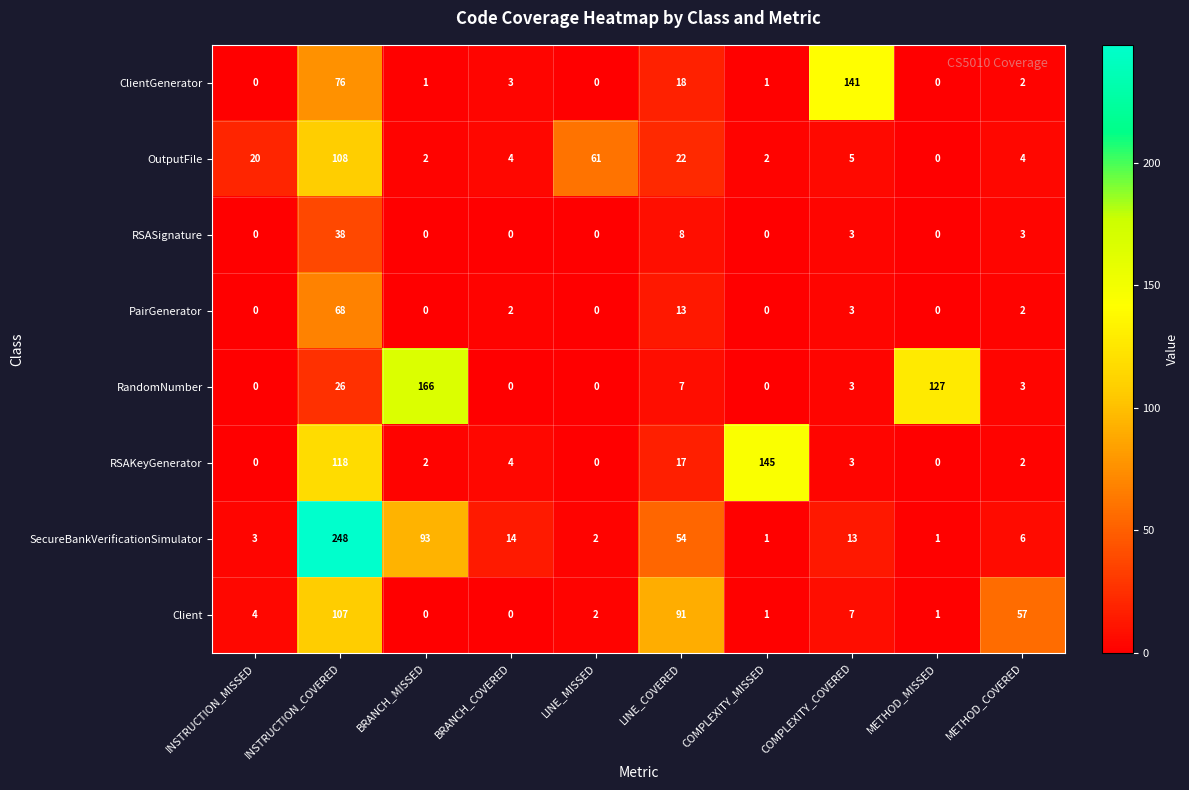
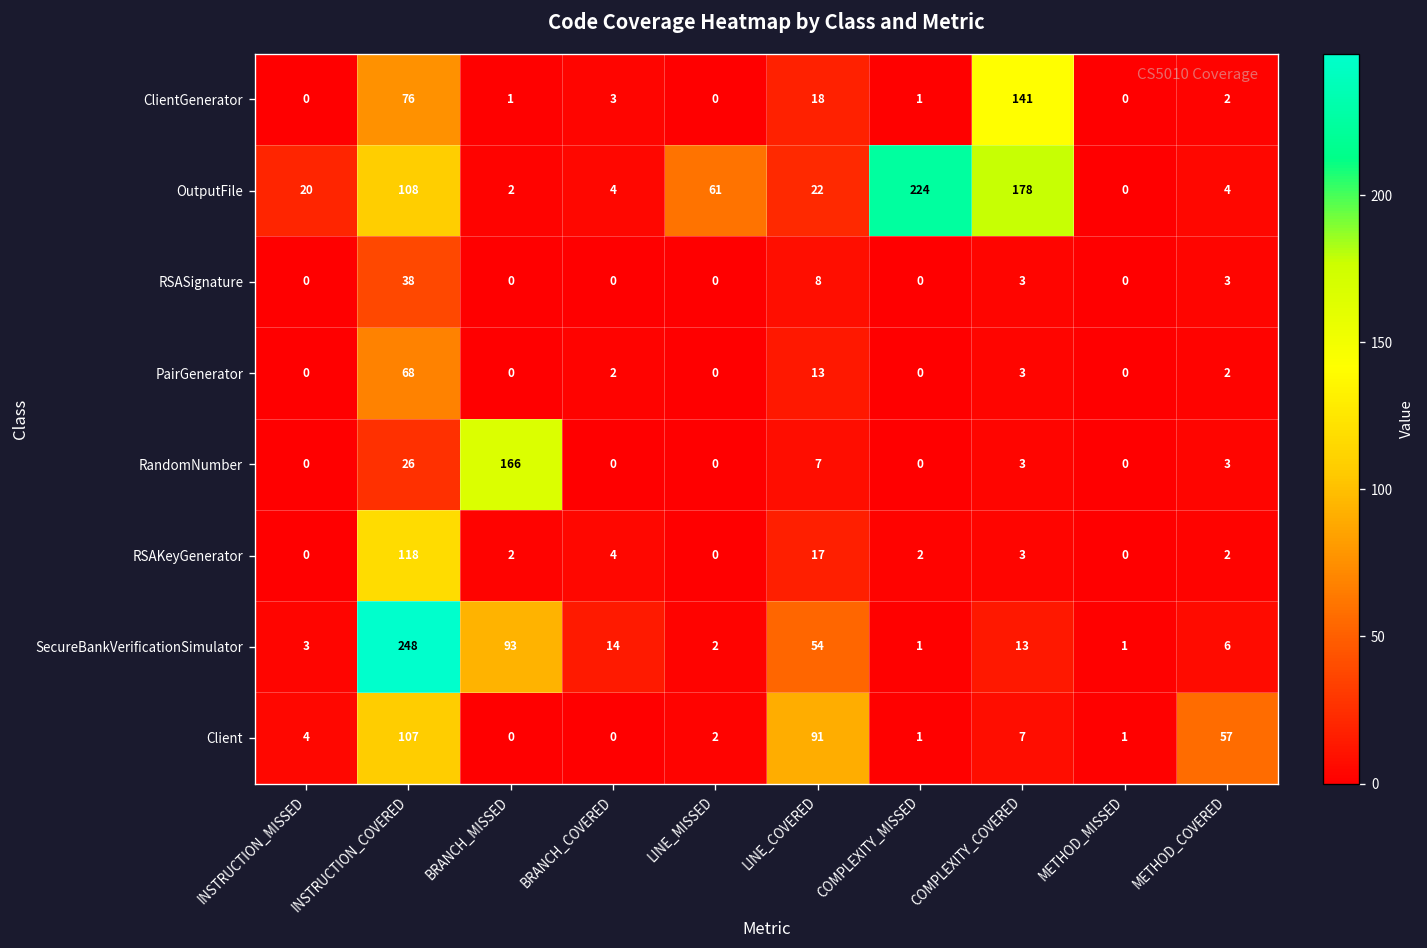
OutputFile, COMPLEXITY_MISSED: 2 -> 224
OutputFile, COMPLEXITY_COVERED: 5 -> 178
RandomNumber, METHOD_MISSED: 127 -> 0
RSAKeyGenerator, COMPLEXITY_MISSED: 145 -> 2
